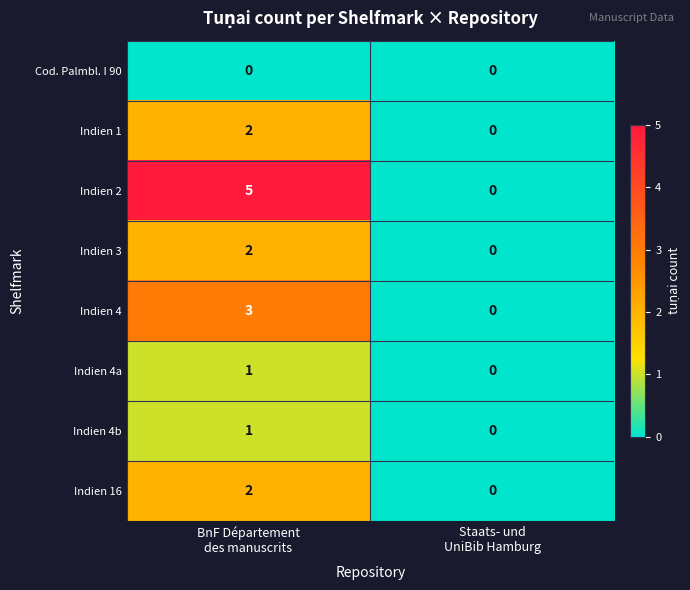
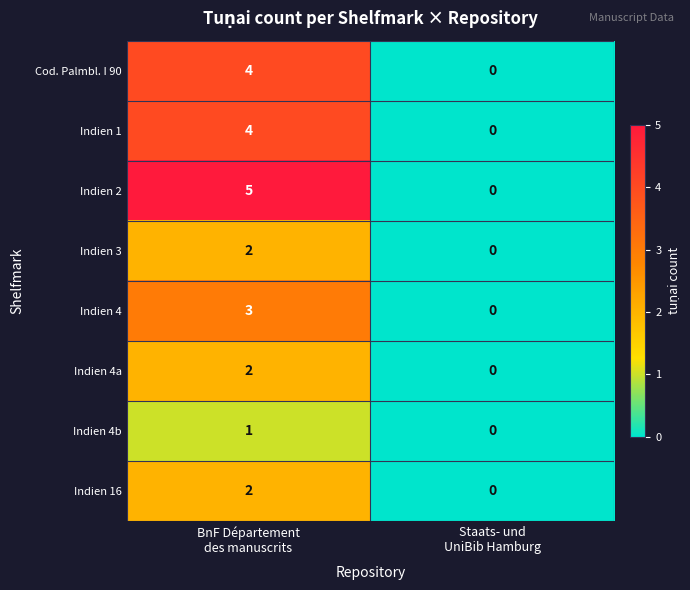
Cod. Palmbl. I 90, BnF Département des manuscrits: 0 -> 4
Indien 1, BnF Département des manuscrits: 2 -> 4
Indien 4a, BnF Département des manuscrits: 1 -> 2
